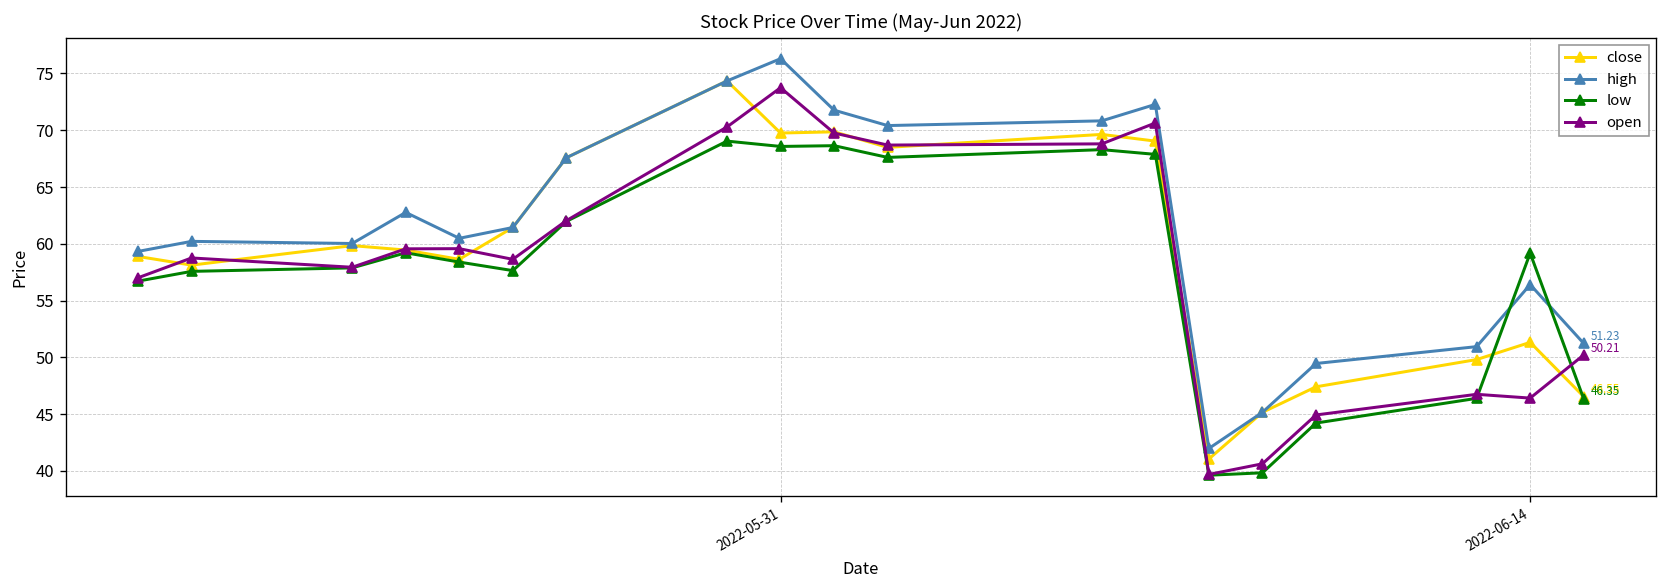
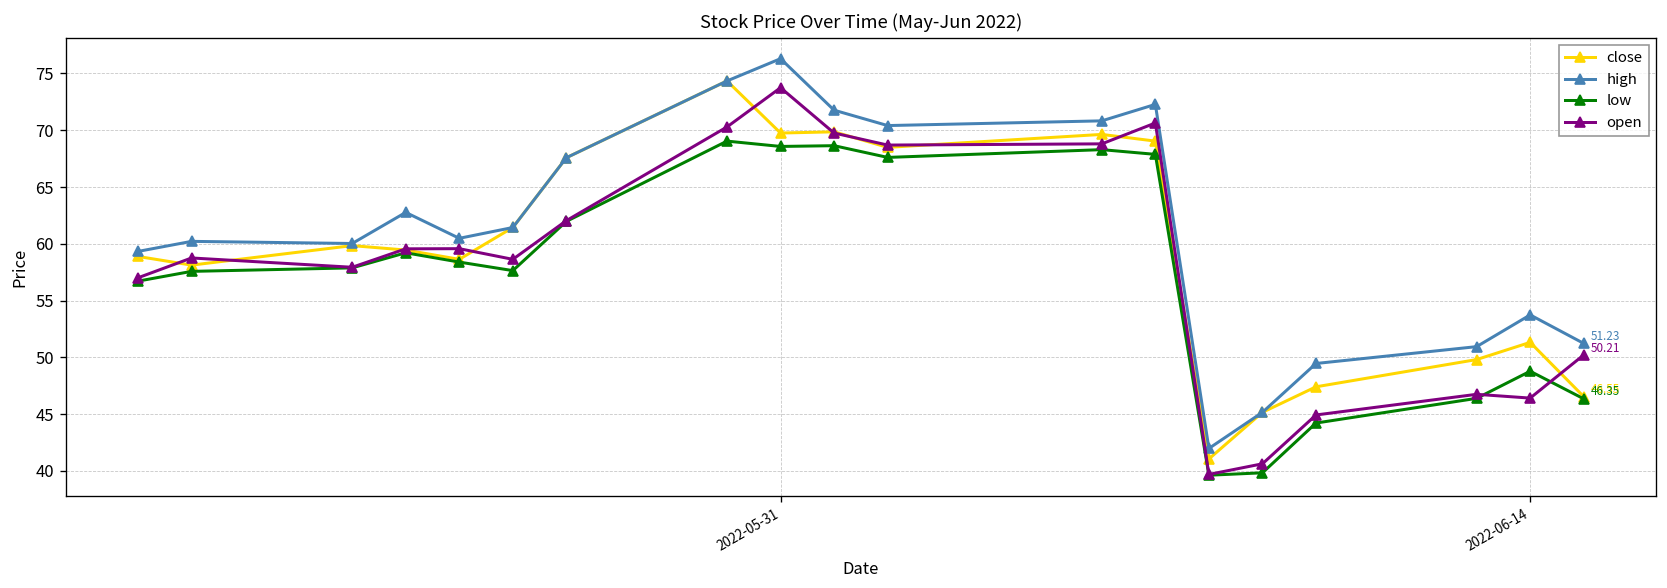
high, 2022-06-14: 56 -> 54
low, 2022-06-14: 59 -> 49
